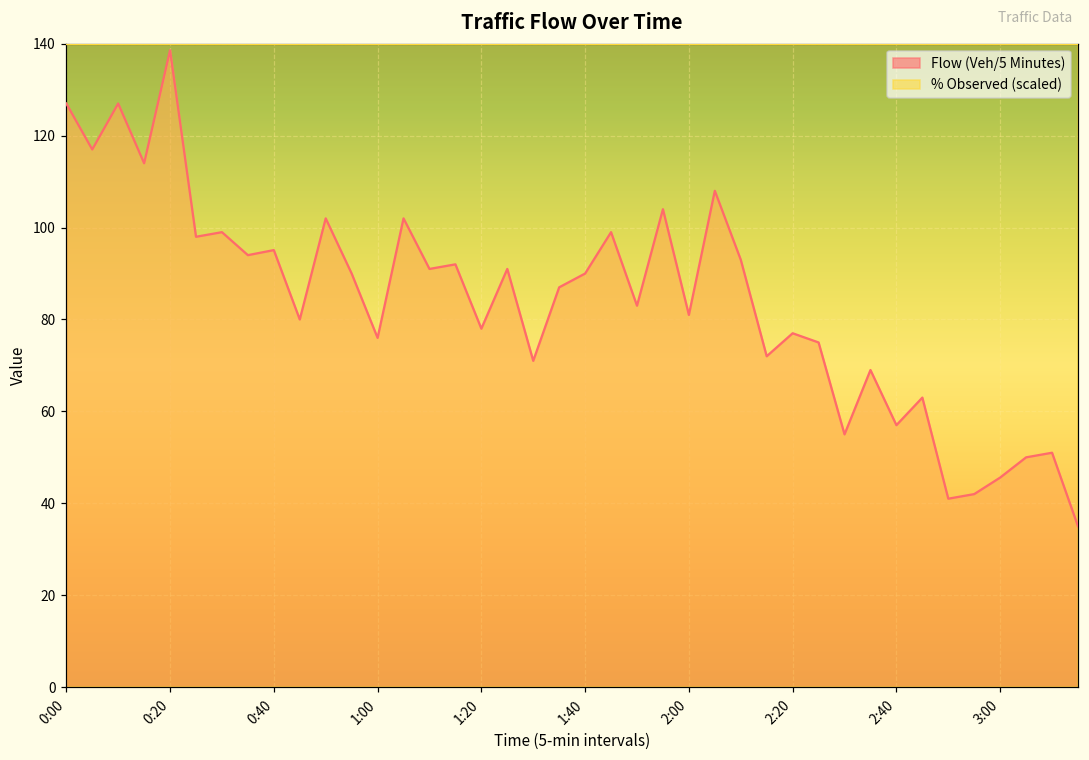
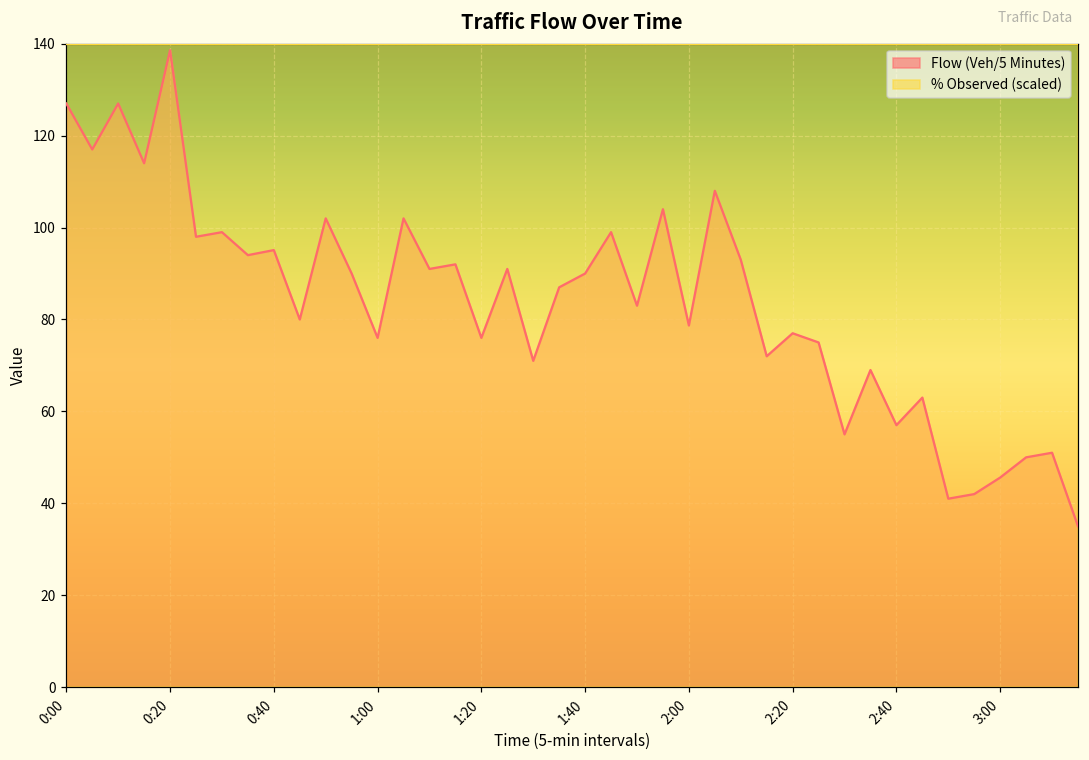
Flow (Veh/5 Minutes), 1:20: 78 -> 76
Flow (Veh/5 Minutes), 2:00: 81 -> 79
